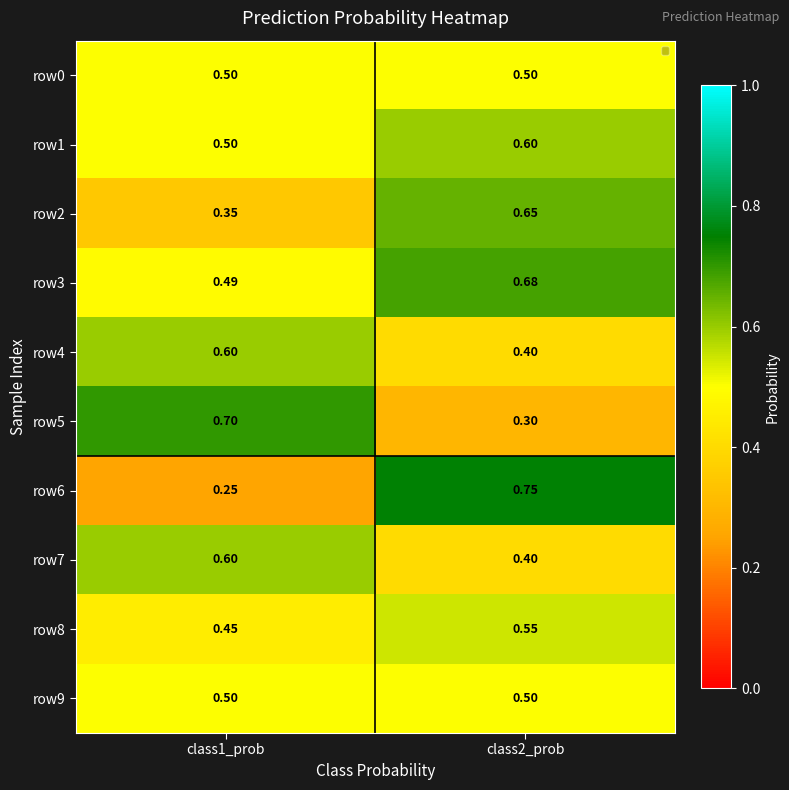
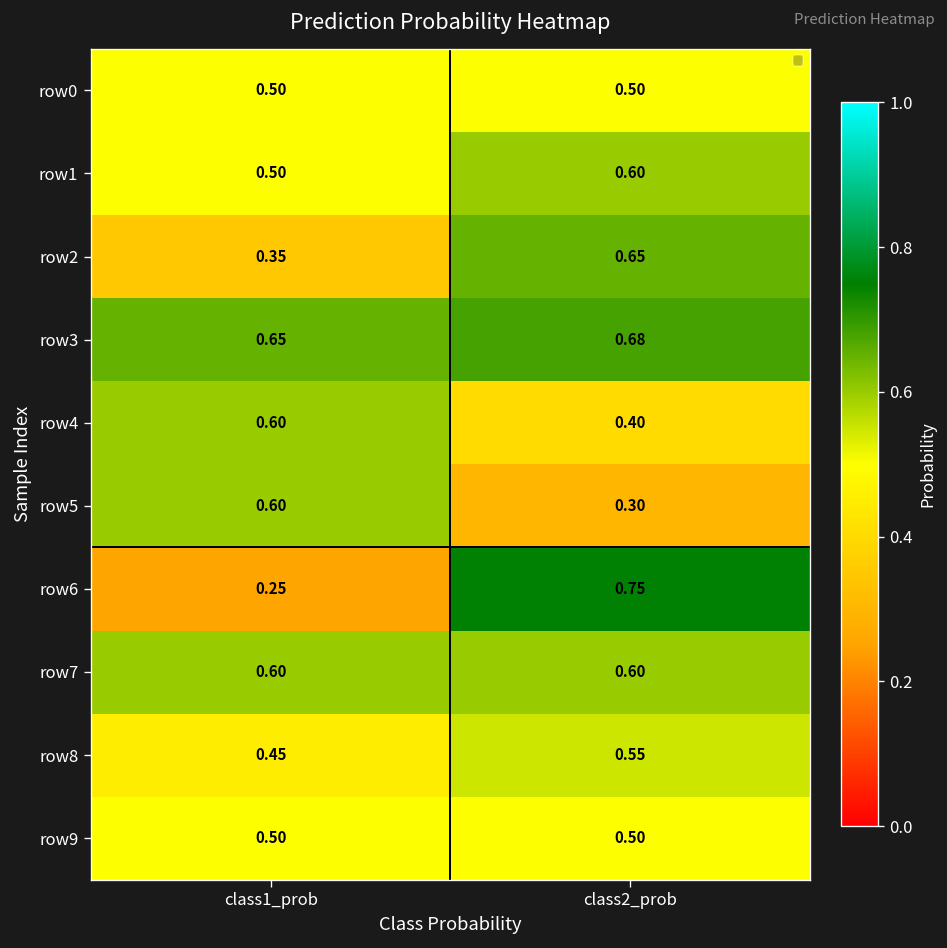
row3, class1_prob: 0.49 -> 0.65
row5, class1_prob: 0.70 -> 0.60
row7, class2_prob: 0.40 -> 0.60
